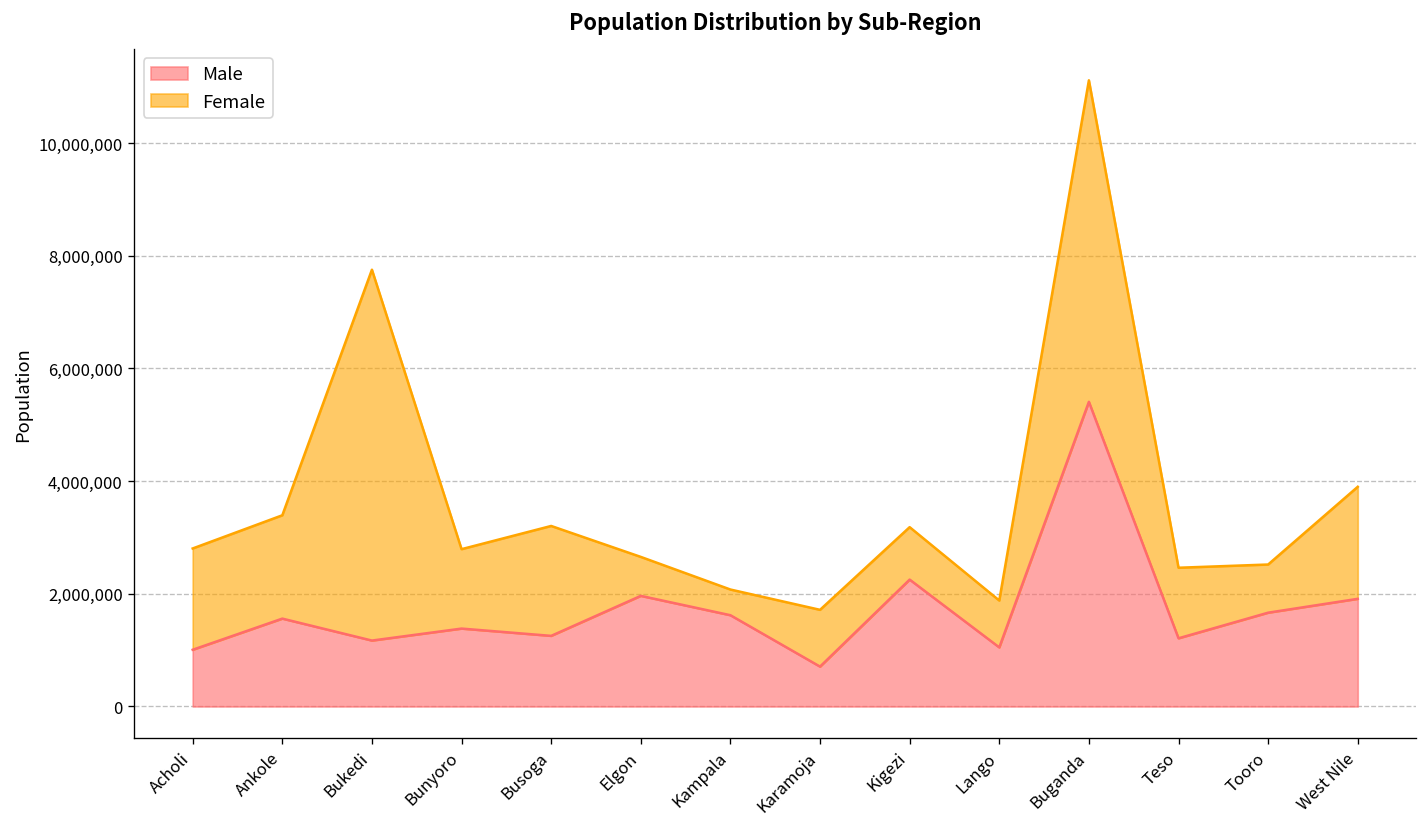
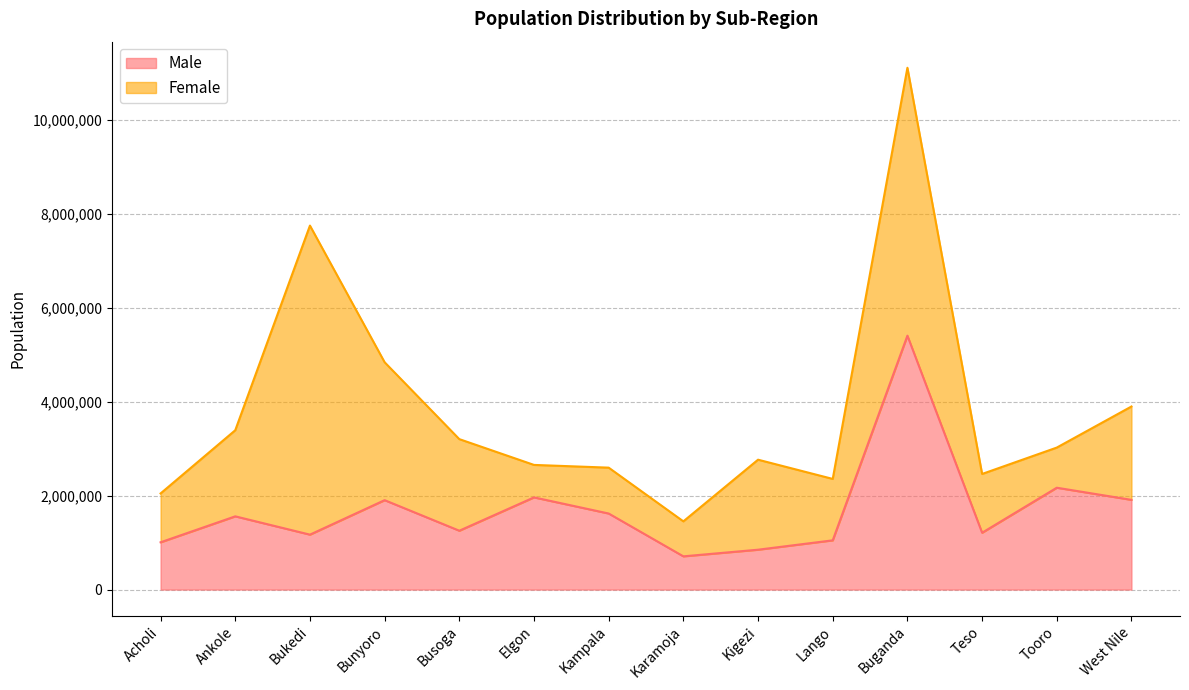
Female, Acholi: 1,800,000 -> 1,000,000
Male, Bunyoro: 1,400,000 -> 1,900,000
Female, Bunyoro: 1,400,000 -> 2,900,000
Female, Kampala: 500,000 -> 1,000,000
Female, Karamoja: 1,000,000 -> 700,000
Male, Kigezi: 2,300,000 -> 800,000
Female, Kigezi: 900,000 -> 1,900,000
Female, Lango: 800,000 -> 1,300,000
Male, Tooro: 1,700,000 -> 2,200,000
